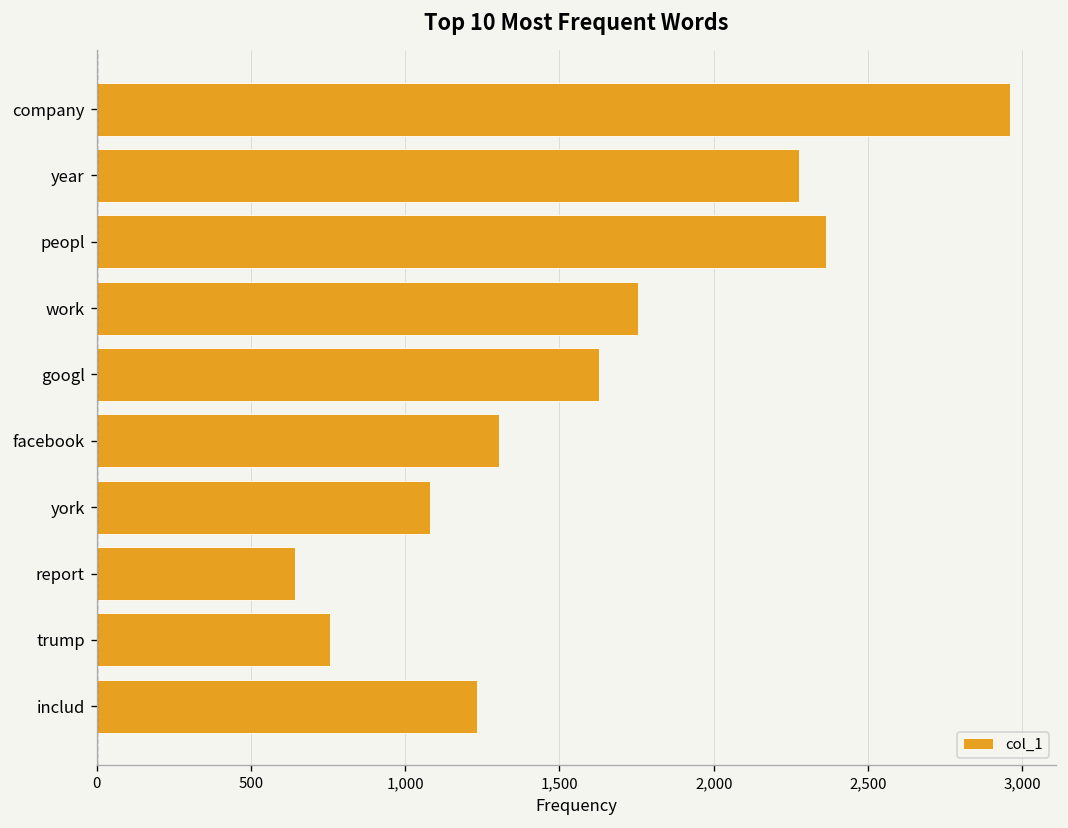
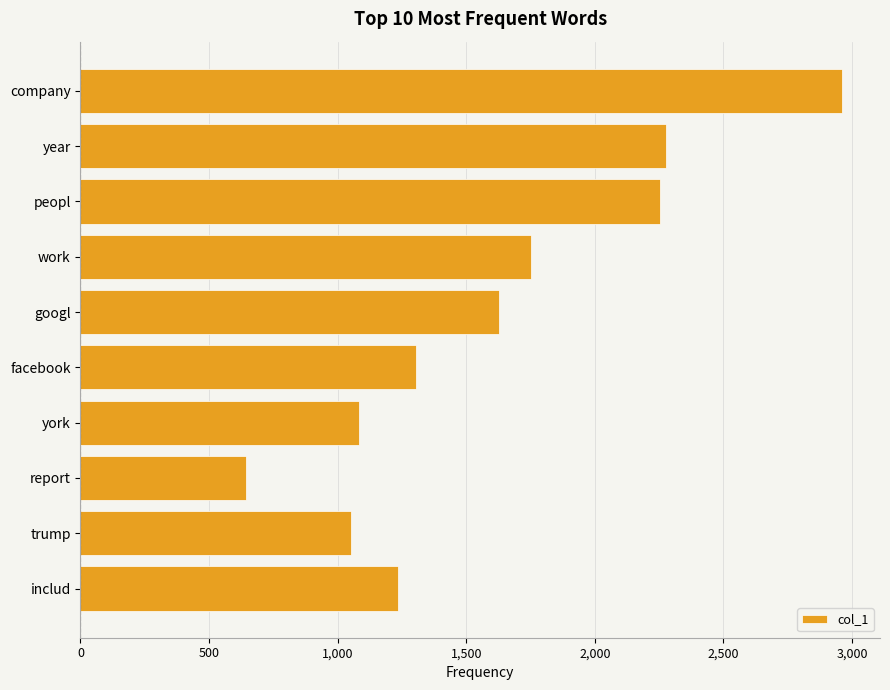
peopl: 2,360 -> 2,250
trump: 760 -> 1,050
